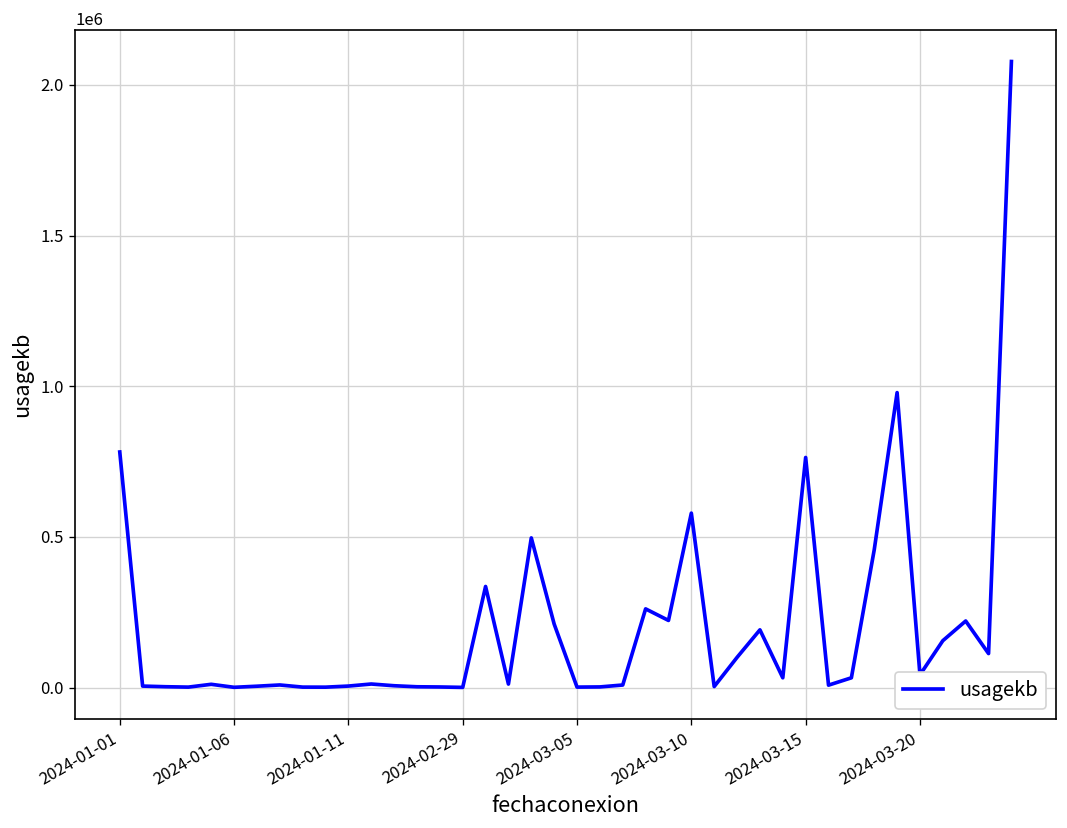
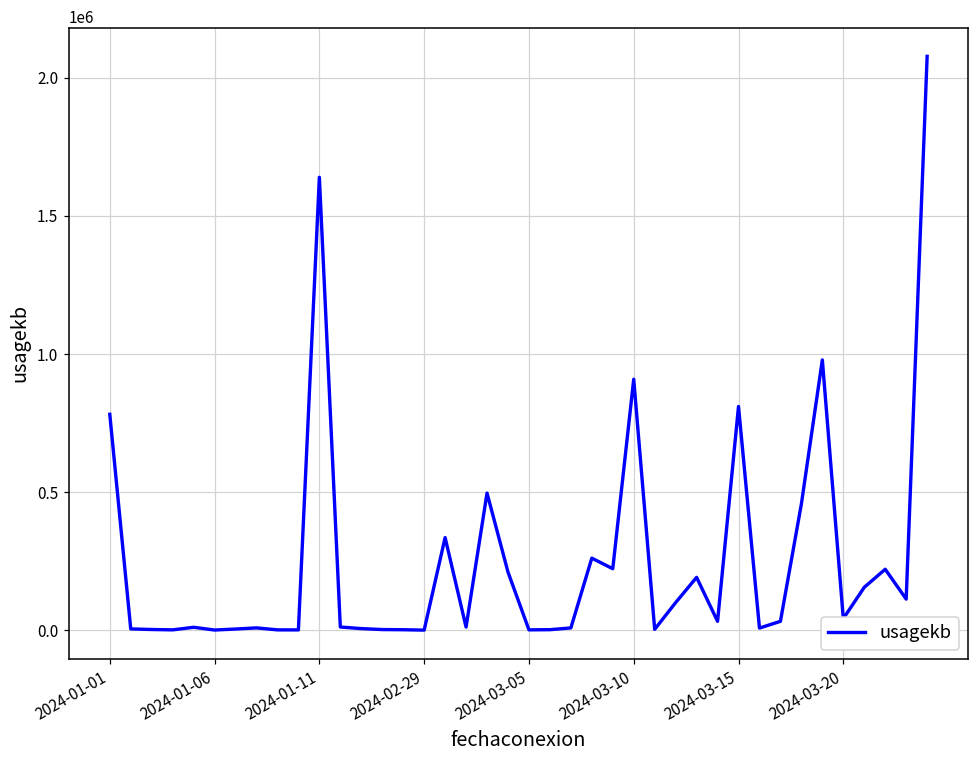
2024-01-11: 10000 -> 1640000
2024-03-10: 580000 -> 910000
2024-03-15: 760000 -> 810000
